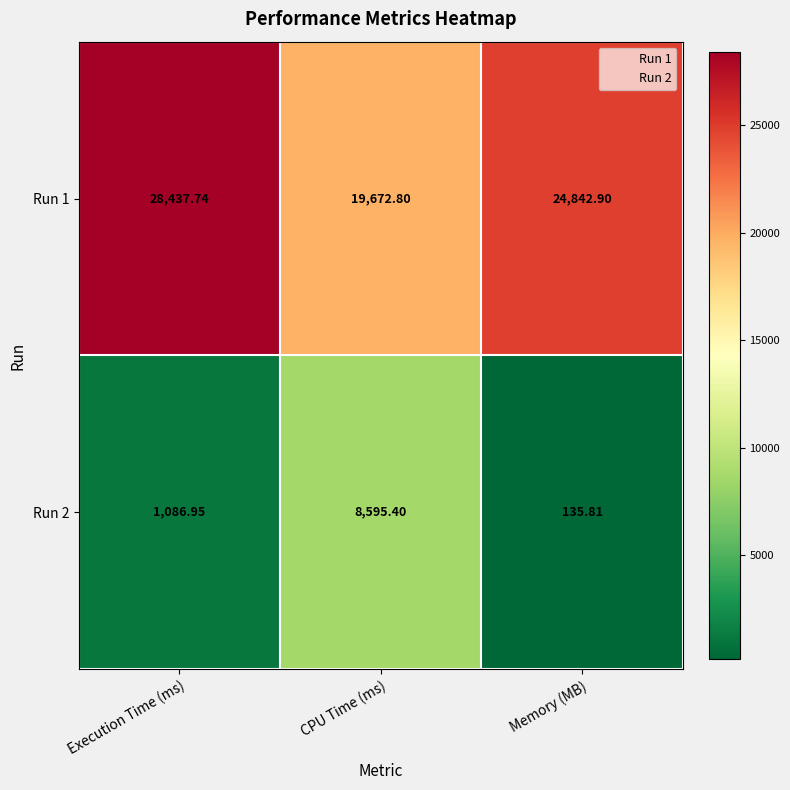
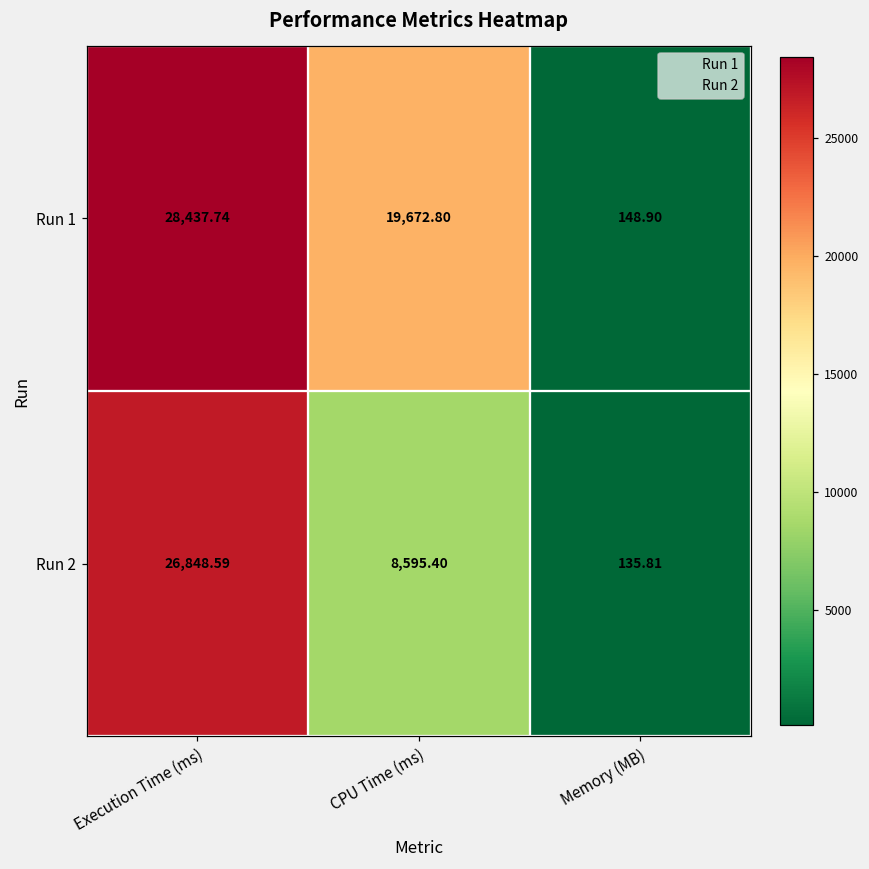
Run 1, Memory (MB): 24,842.90 -> 148.90
Run 2, Execution Time (ms): 1,086.95 -> 26,848.59
